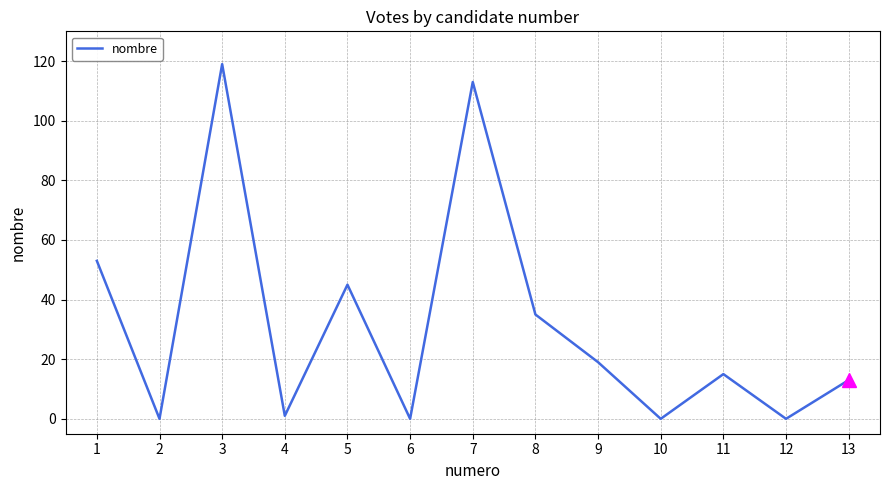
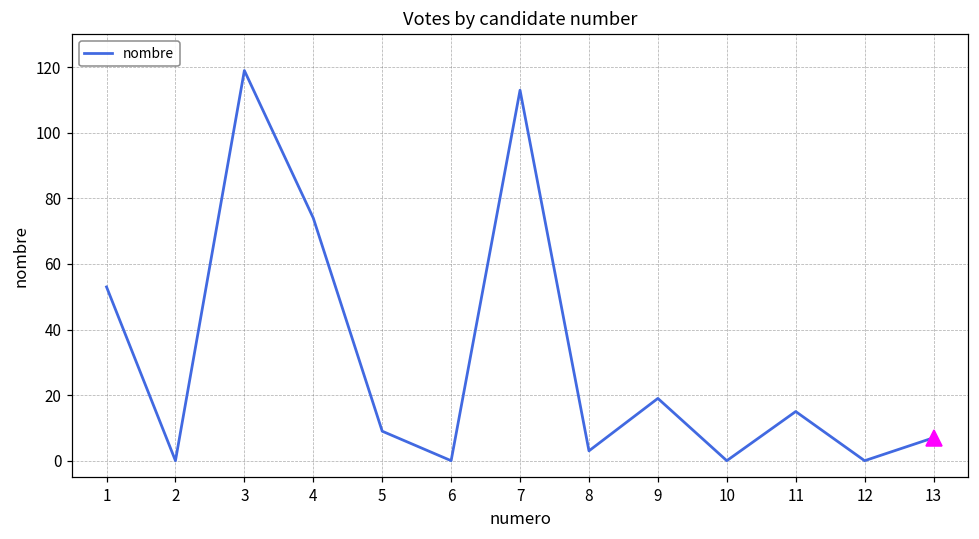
nombre, 4: 1 -> 74
nombre, 5: 45 -> 9
nombre, 8: 35 -> 3
nombre, 13: 13 -> 7
